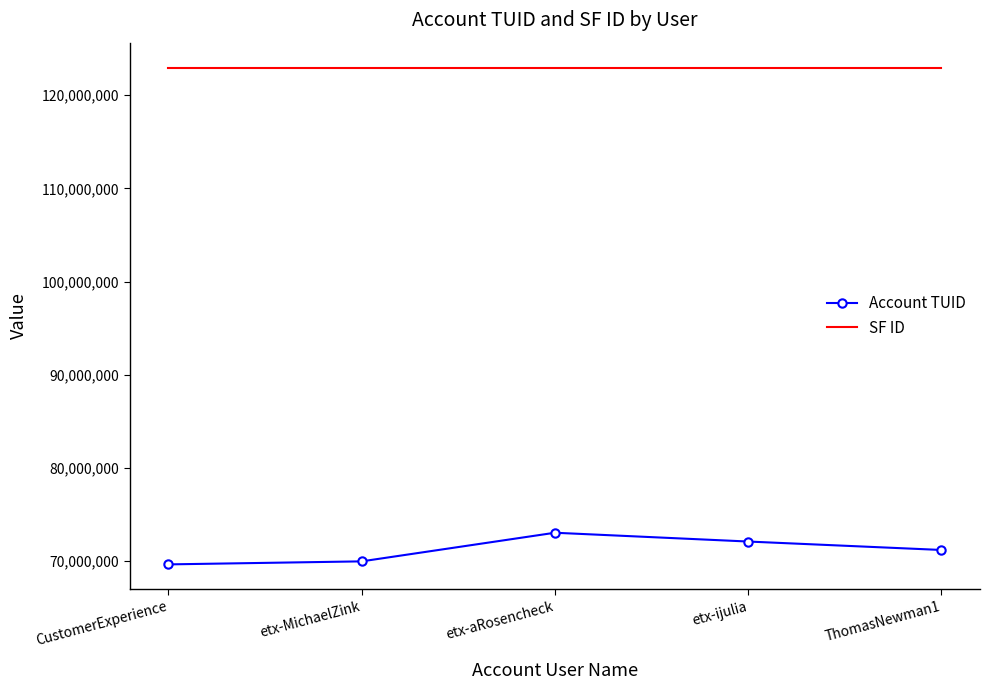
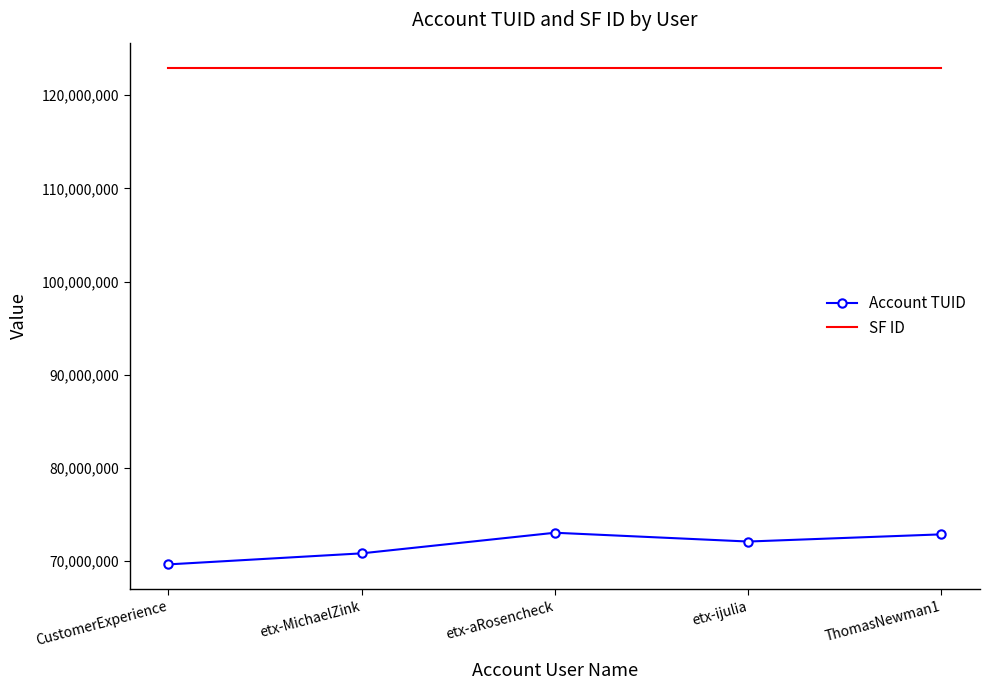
Account TUID, etx-MichaelZink: 70,000,000 -> 71,000,000
Account TUID, ThomasNewman1: 71,000,000 -> 73,000,000
